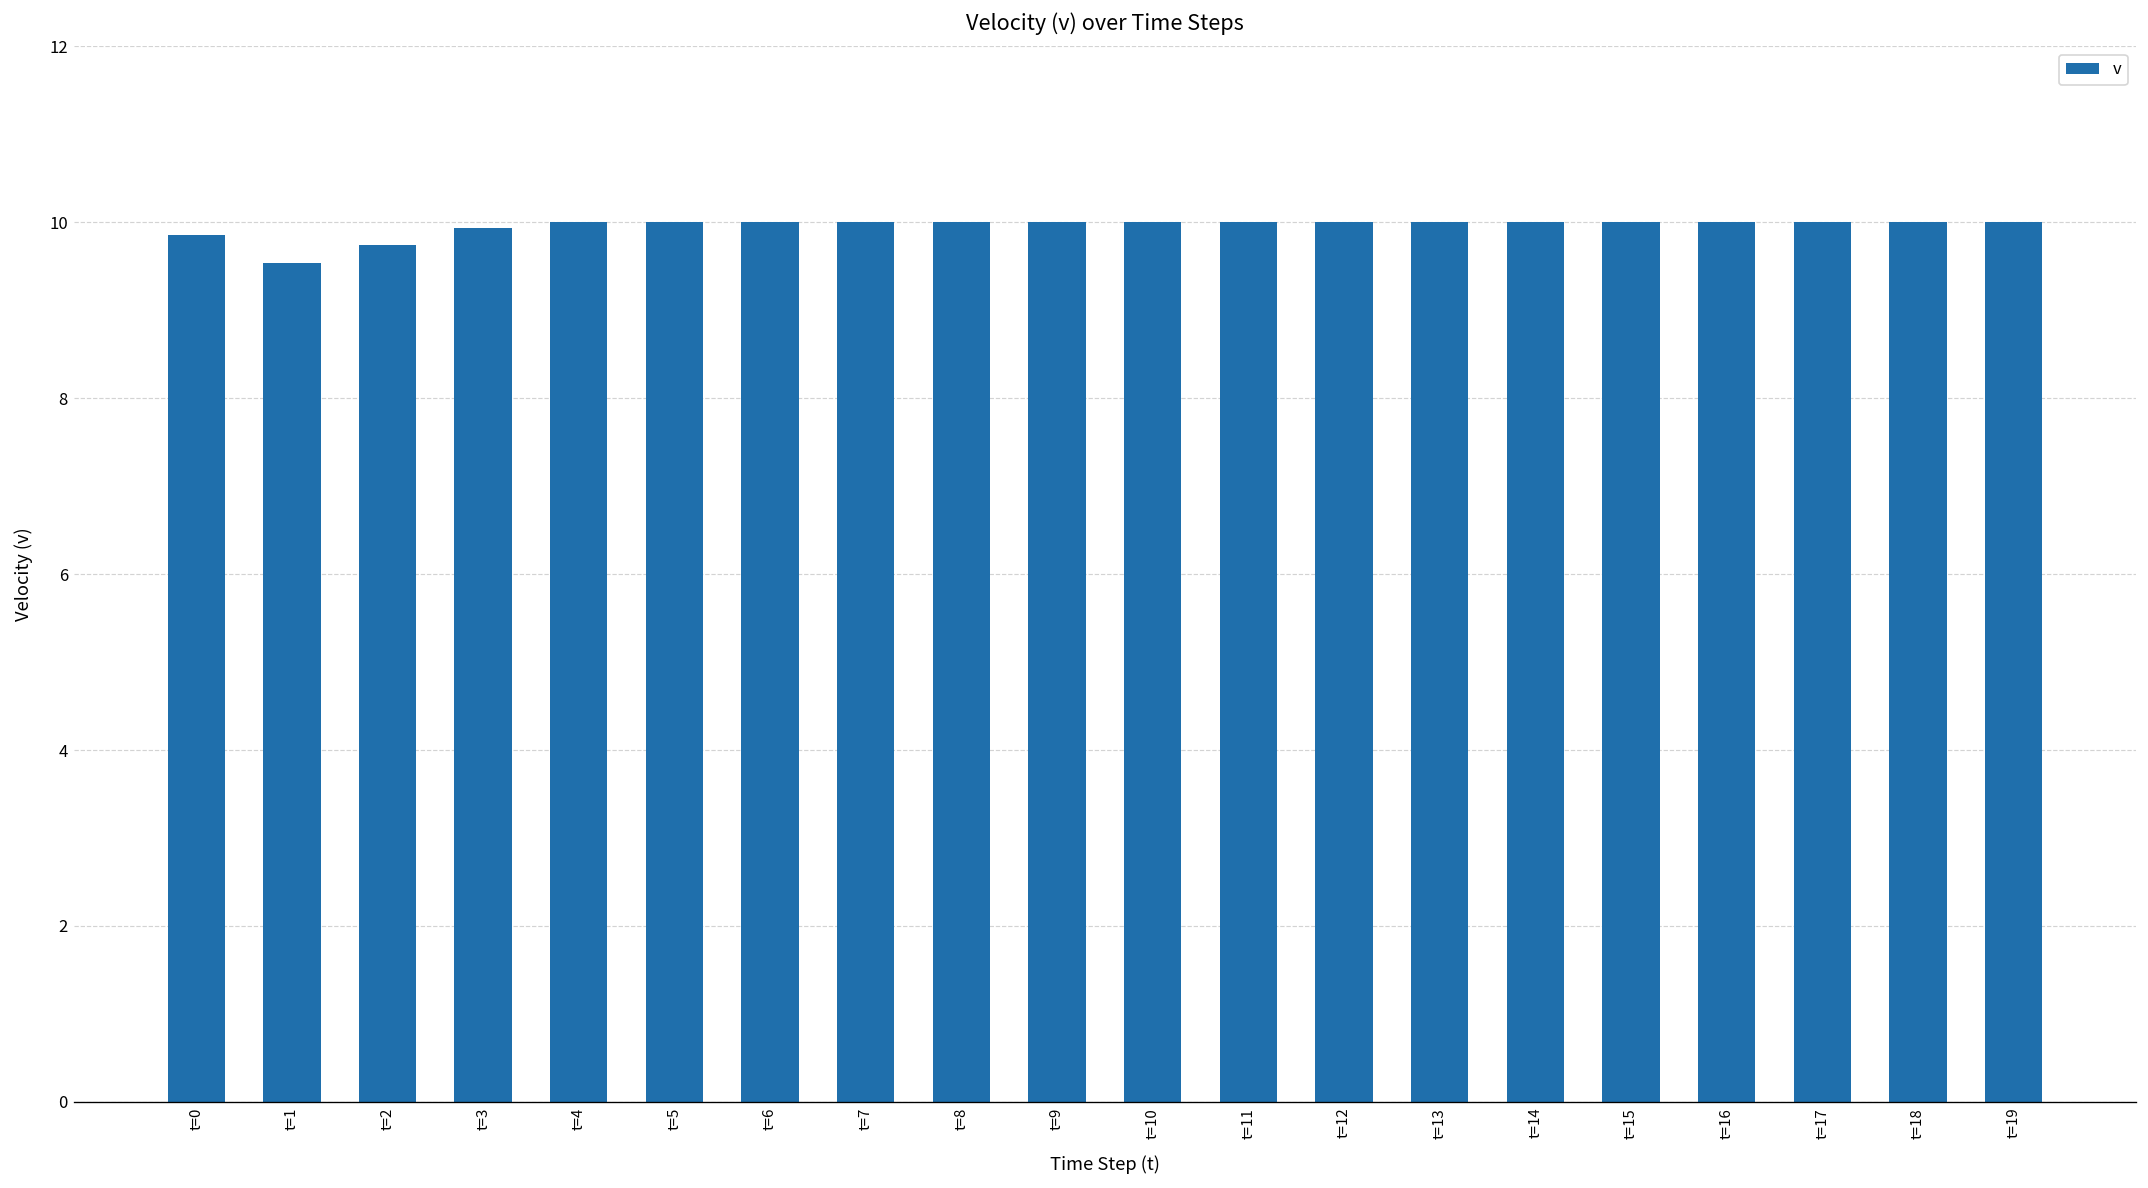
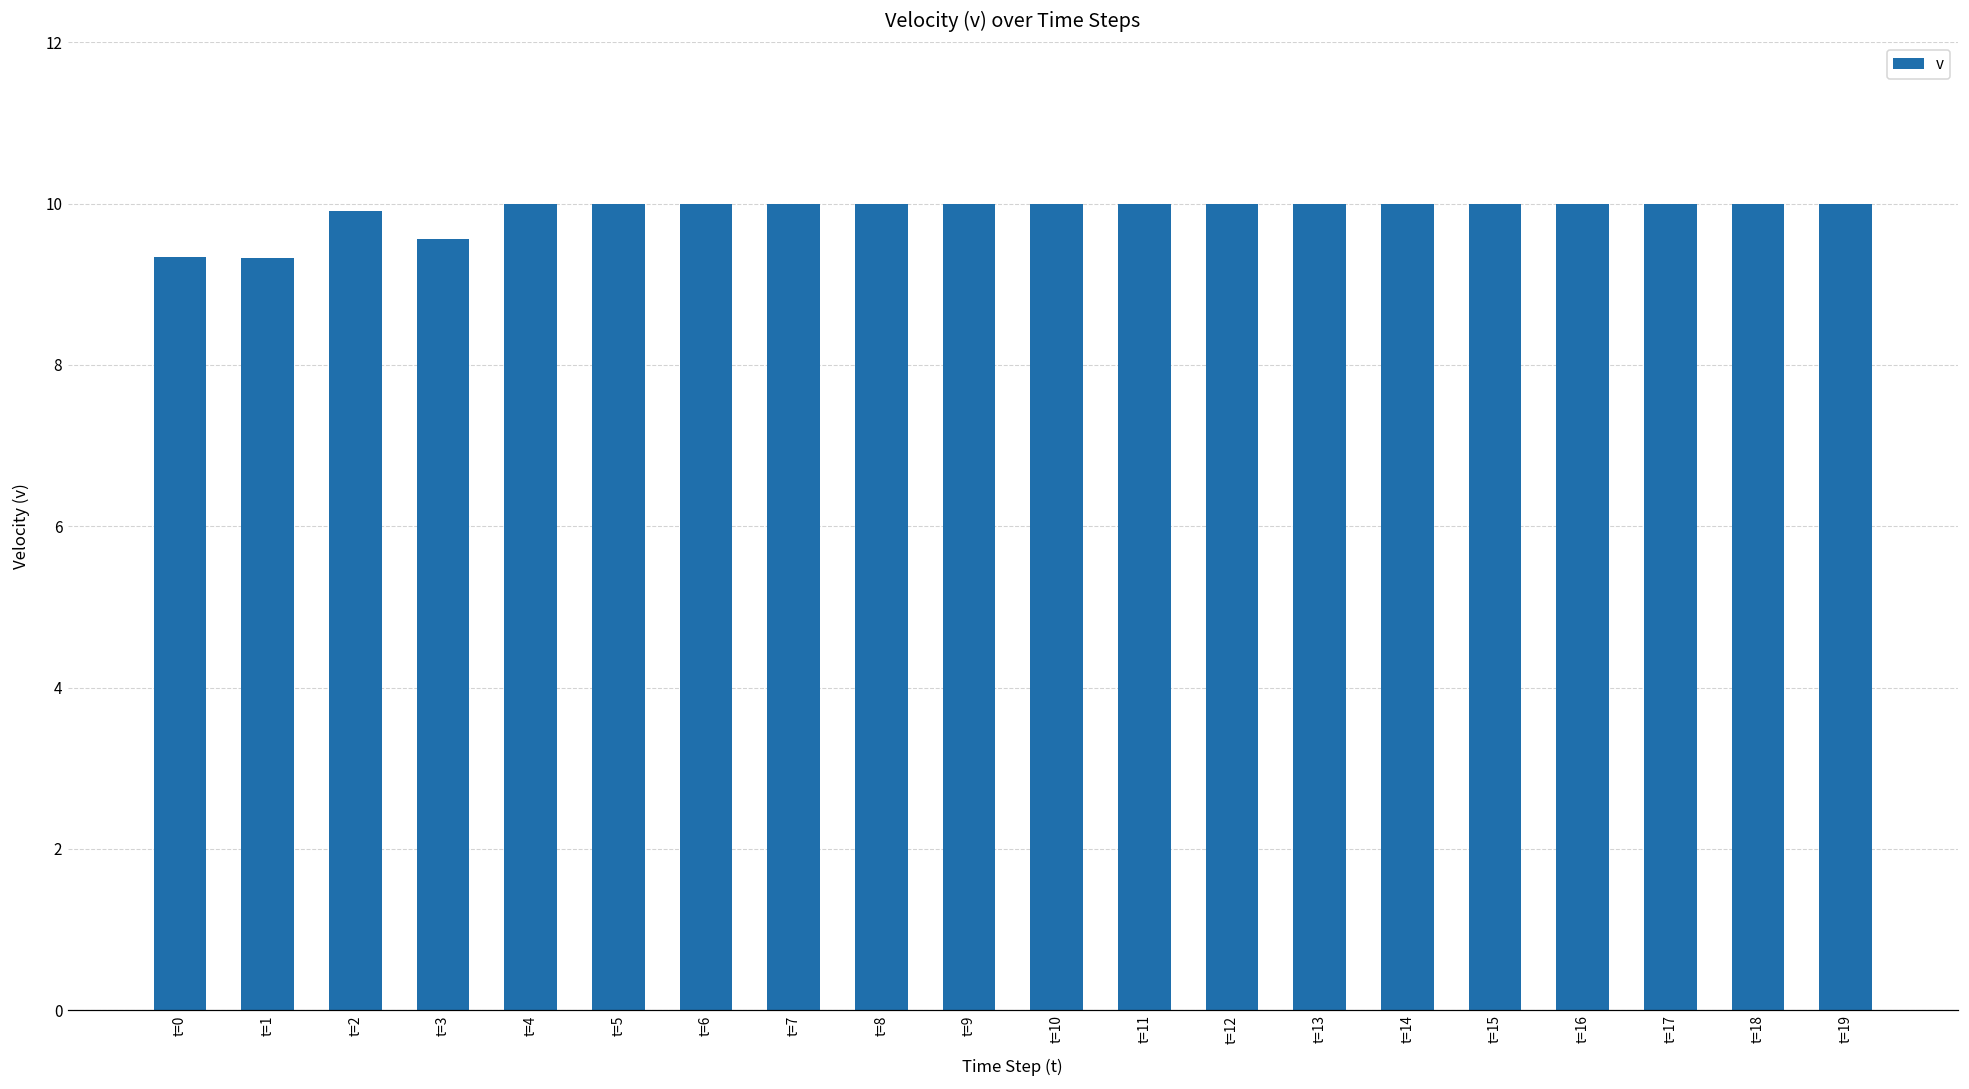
t=0: 9.9 -> 9.3
t=1: 9.5 -> 9.3
t=2: 9.7 -> 9.9
t=3: 9.9 -> 9.6
